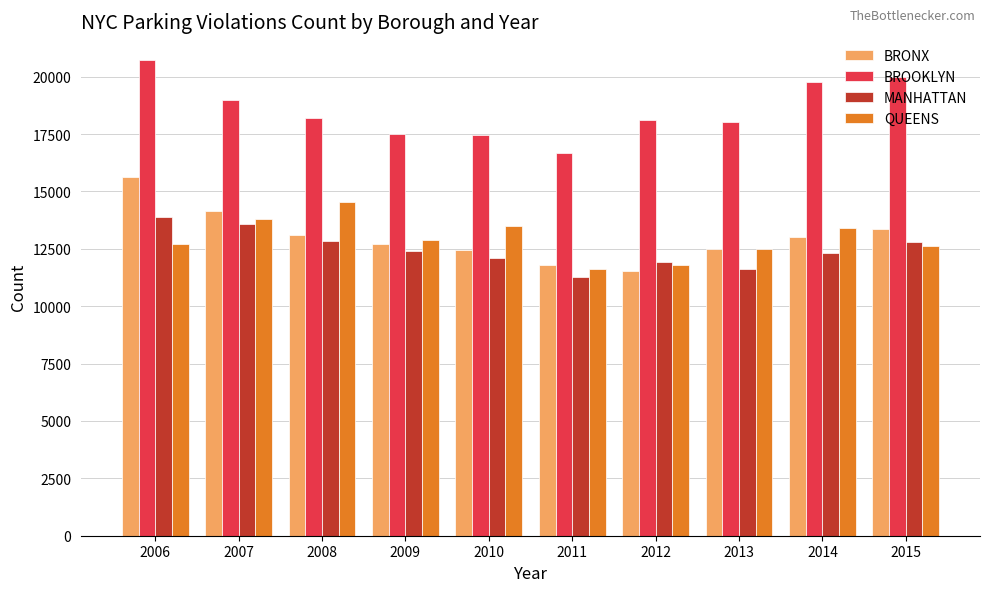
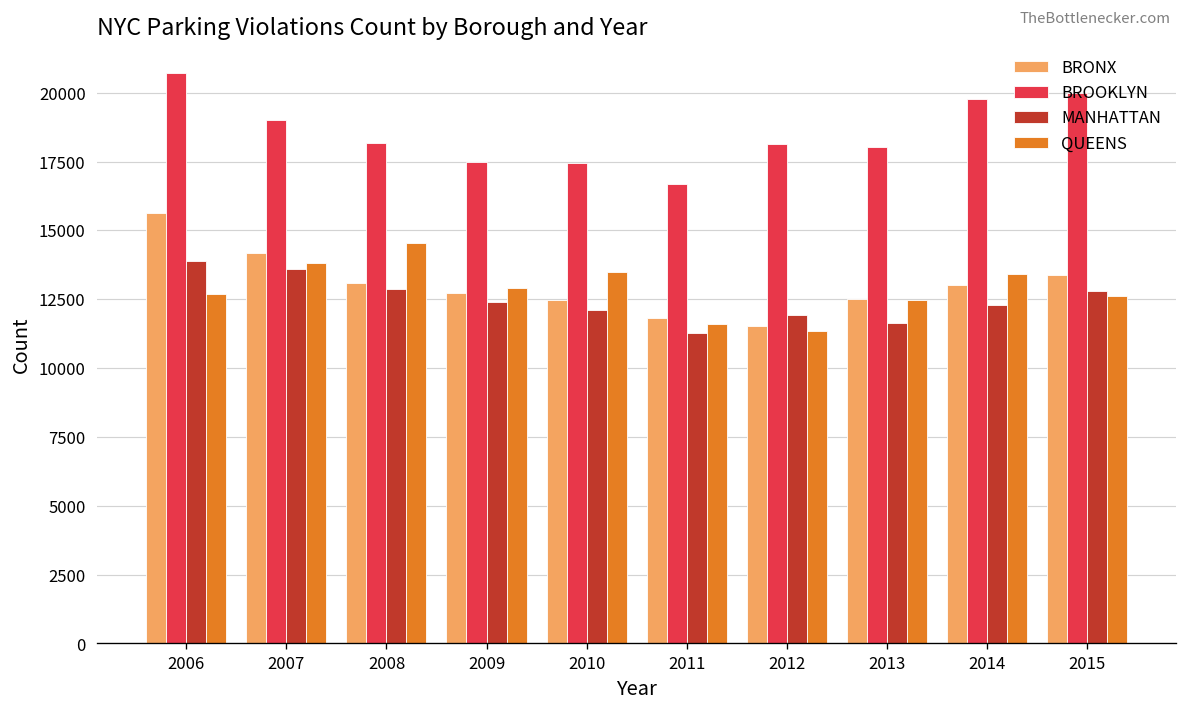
QUEENS, 2012: 11800 -> 11300
